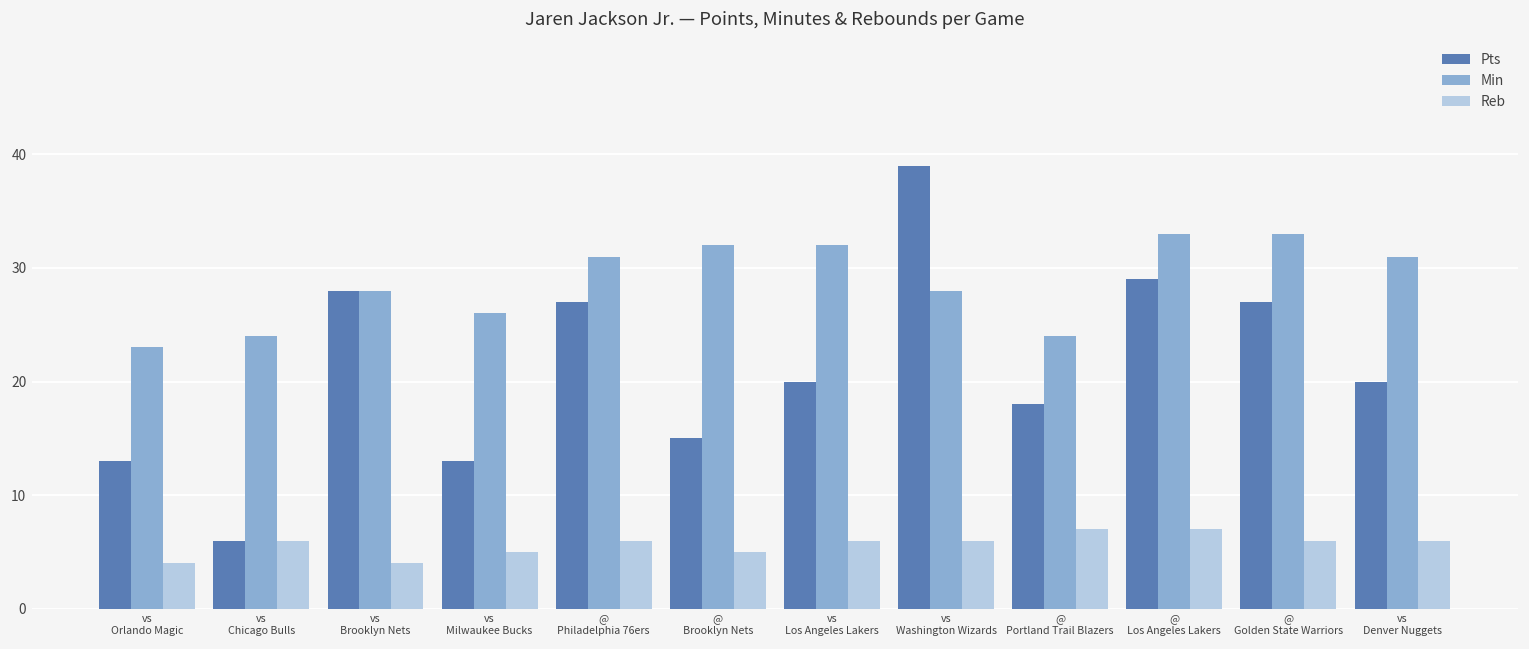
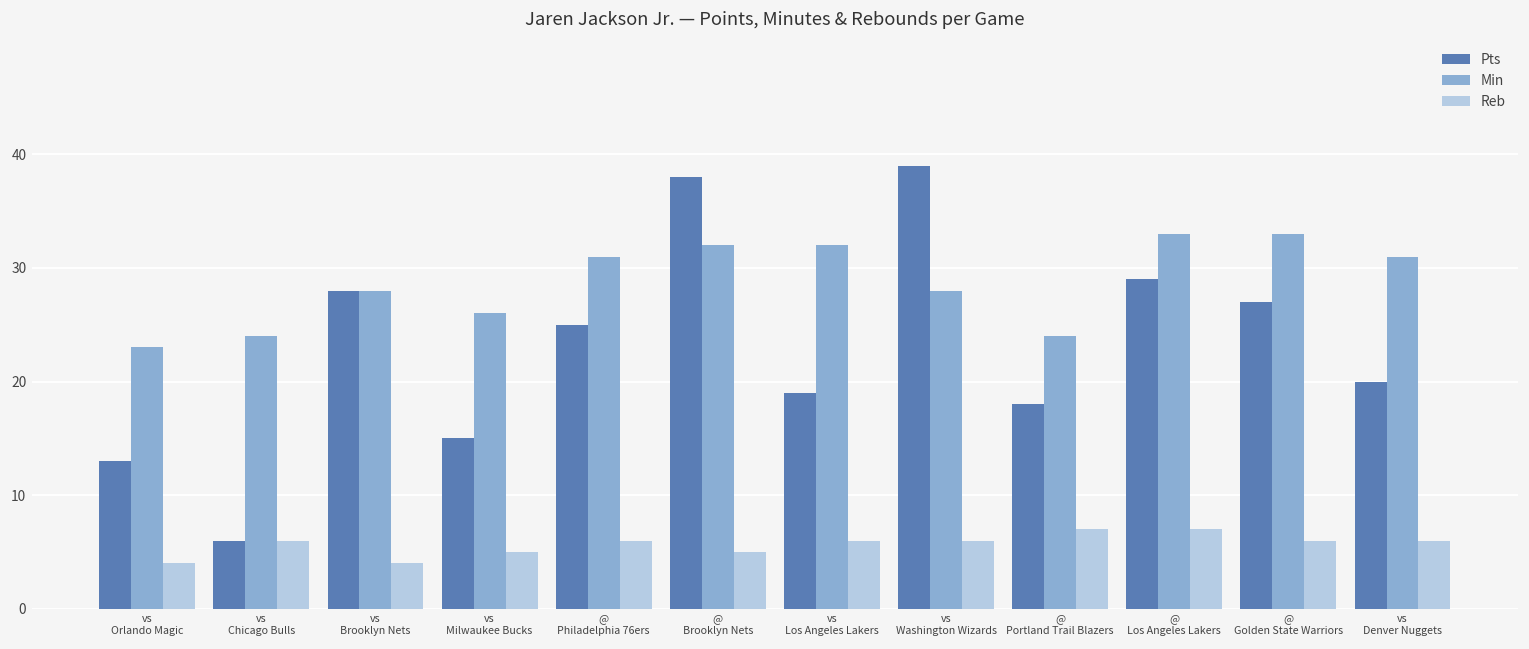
Pts, vs Milwaukee Bucks: 13 -> 15
Pts, @ Philadelphia 76ers: 27 -> 25
Pts, @ Brooklyn Nets: 15 -> 38
Pts, vs Los Angeles Lakers: 20 -> 19
